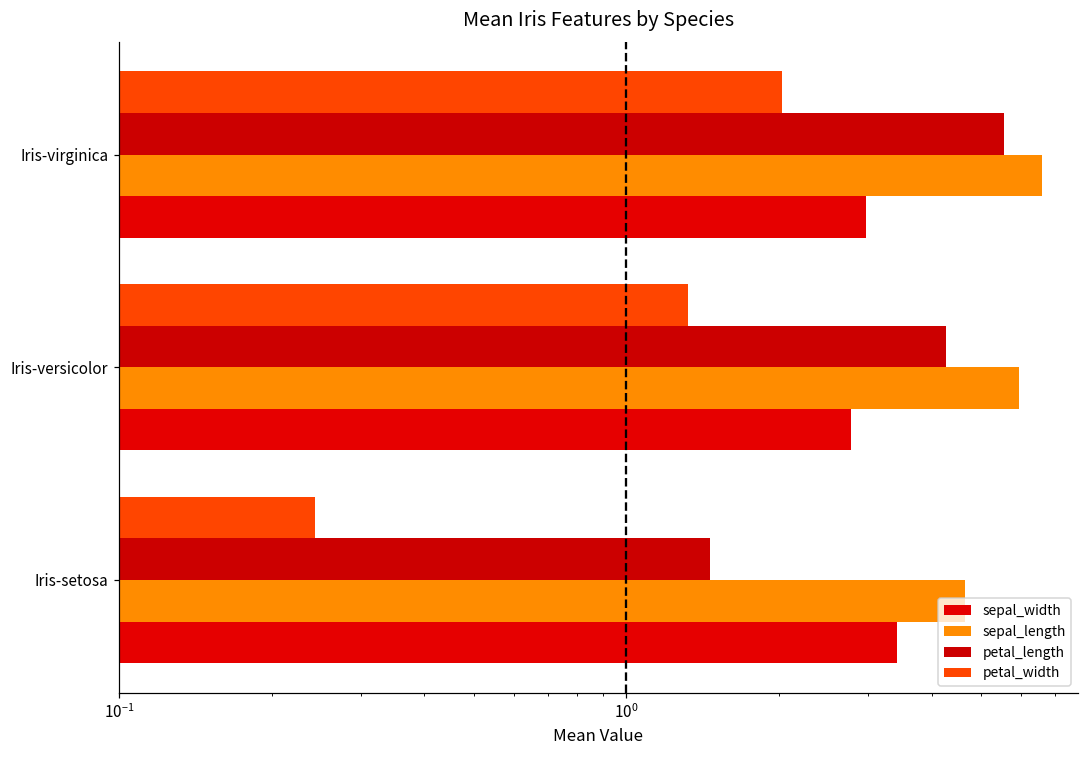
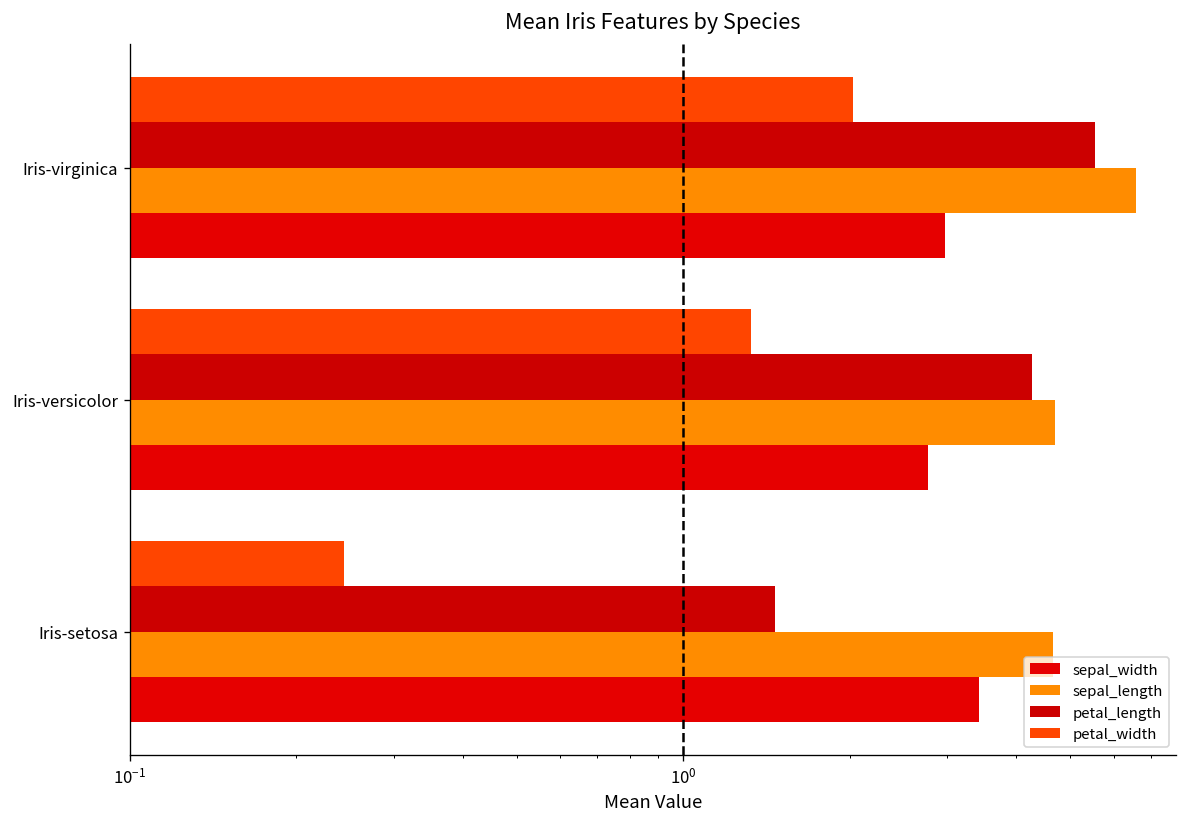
sepal_length, Iris-versicolor: 5.9 -> 4.7
